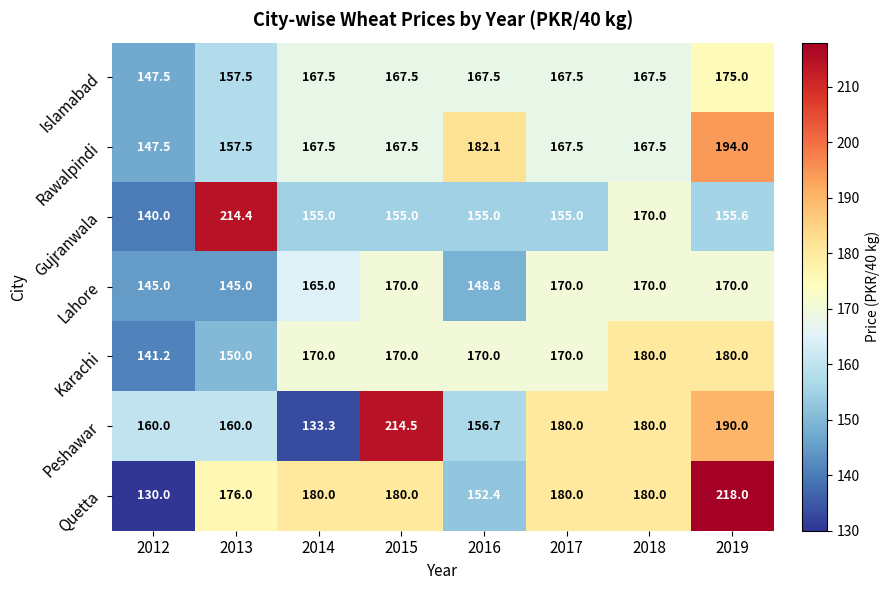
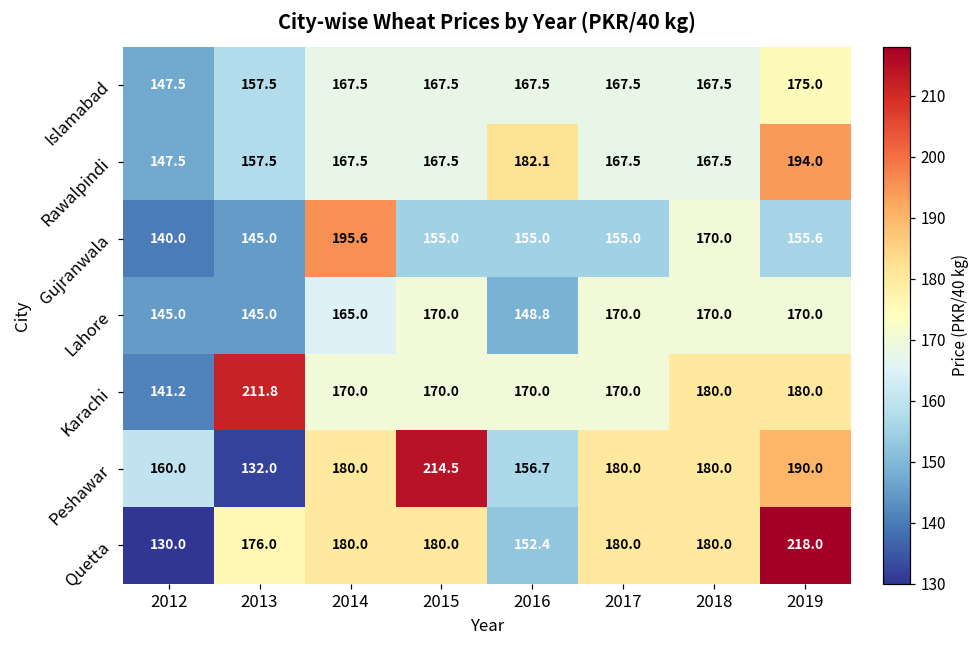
Gujranwala, 2013: 214.4 -> 145.0
Gujranwala, 2014: 155.0 -> 195.6
Karachi, 2013: 150.0 -> 211.8
Peshawar, 2013: 160.0 -> 132.0
Peshawar, 2014: 133.3 -> 180.0
